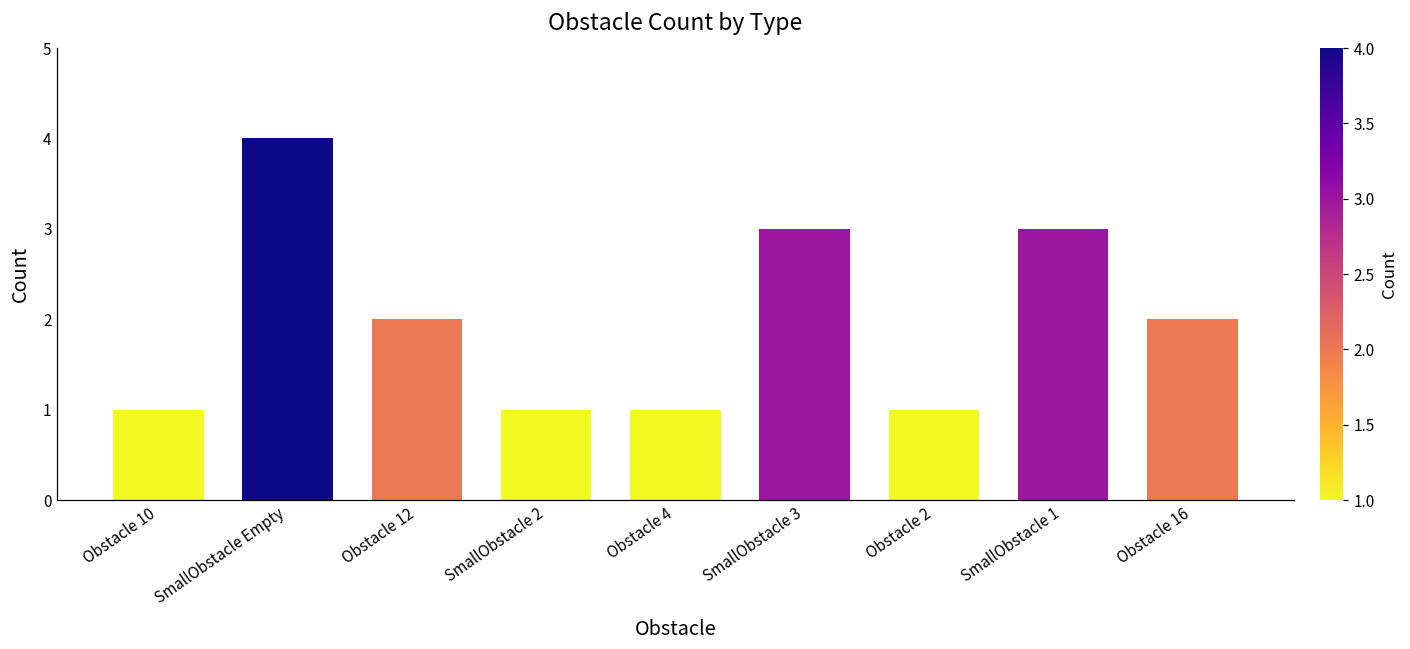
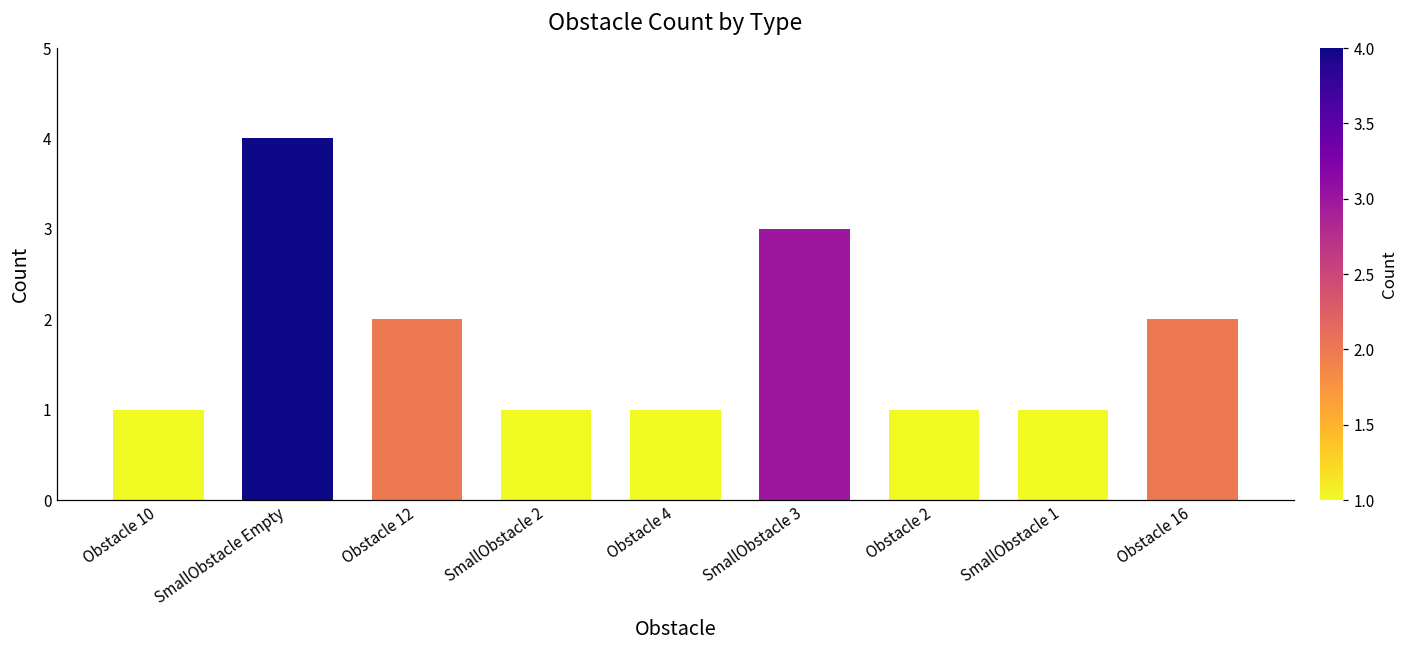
SmallObstacle 1: 3 -> 1
